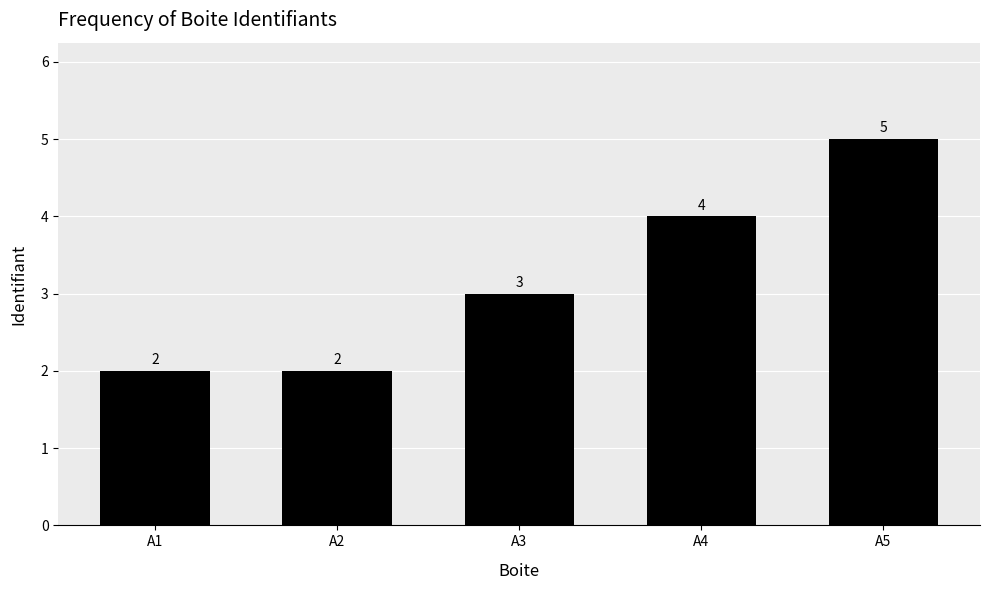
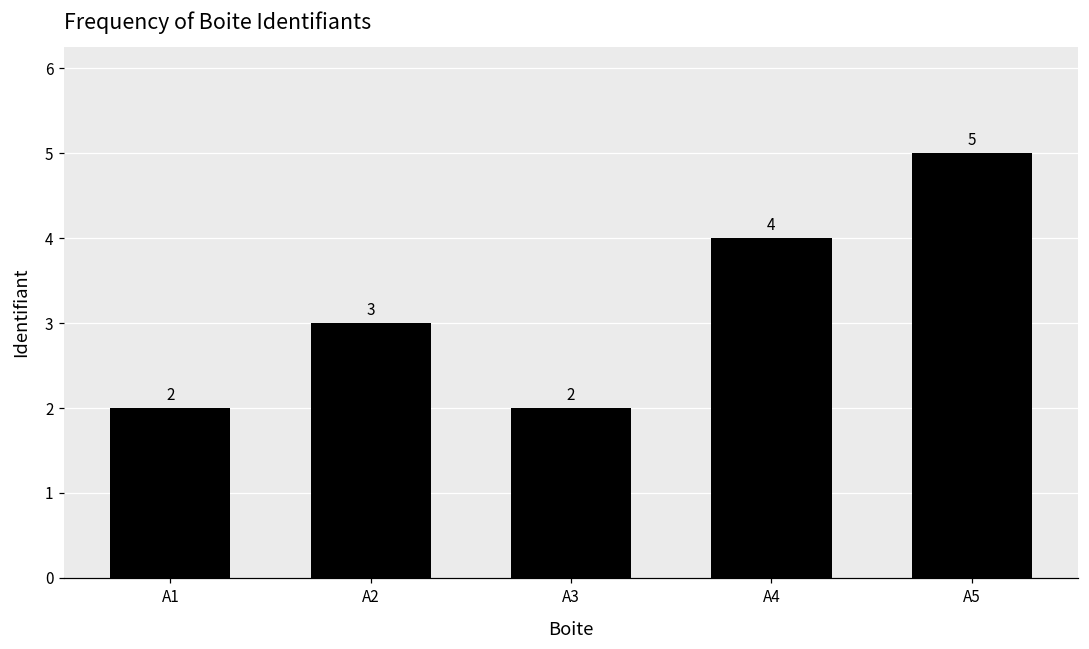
A2: 2 -> 3
A3: 3 -> 2
